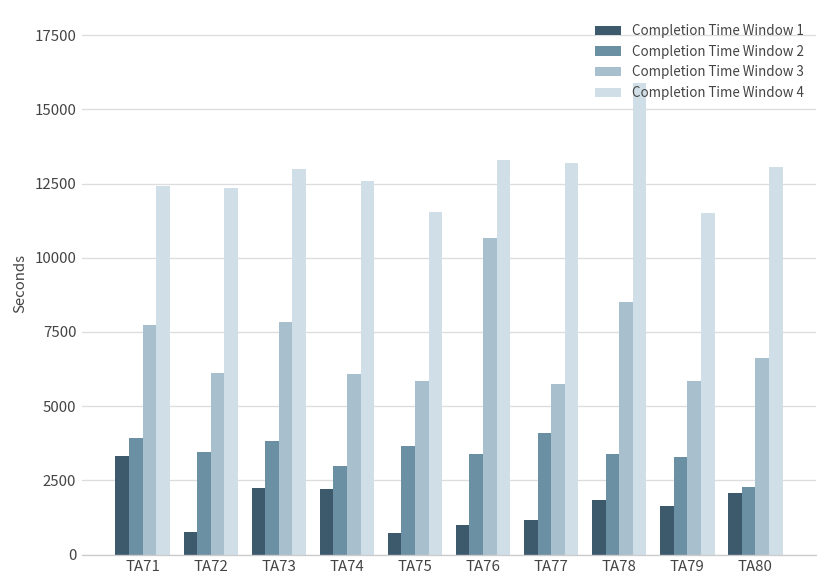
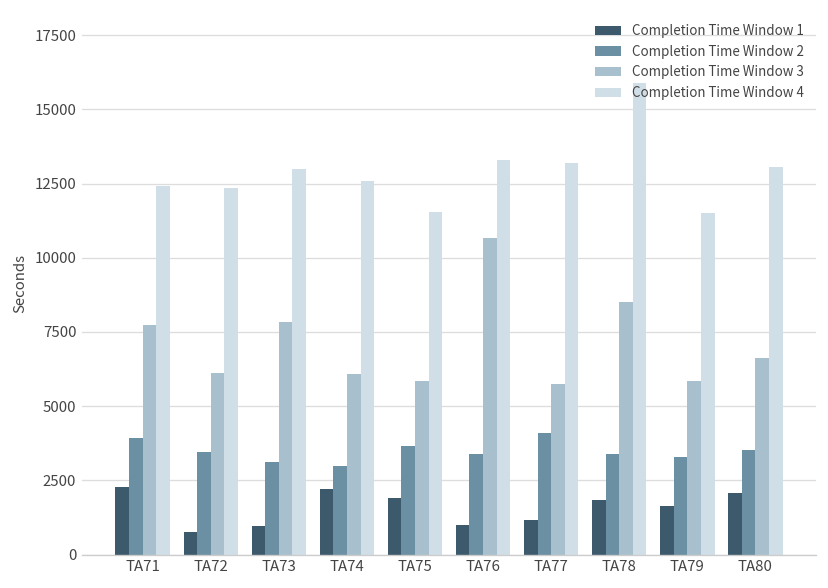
Completion Time Window 1, TA71: 3300 -> 2300
Completion Time Window 1, TA73: 2200 -> 1000
Completion Time Window 2, TA73: 3800 -> 3100
Completion Time Window 1, TA75: 700 -> 1900
Completion Time Window 2, TA80: 2300 -> 3500
